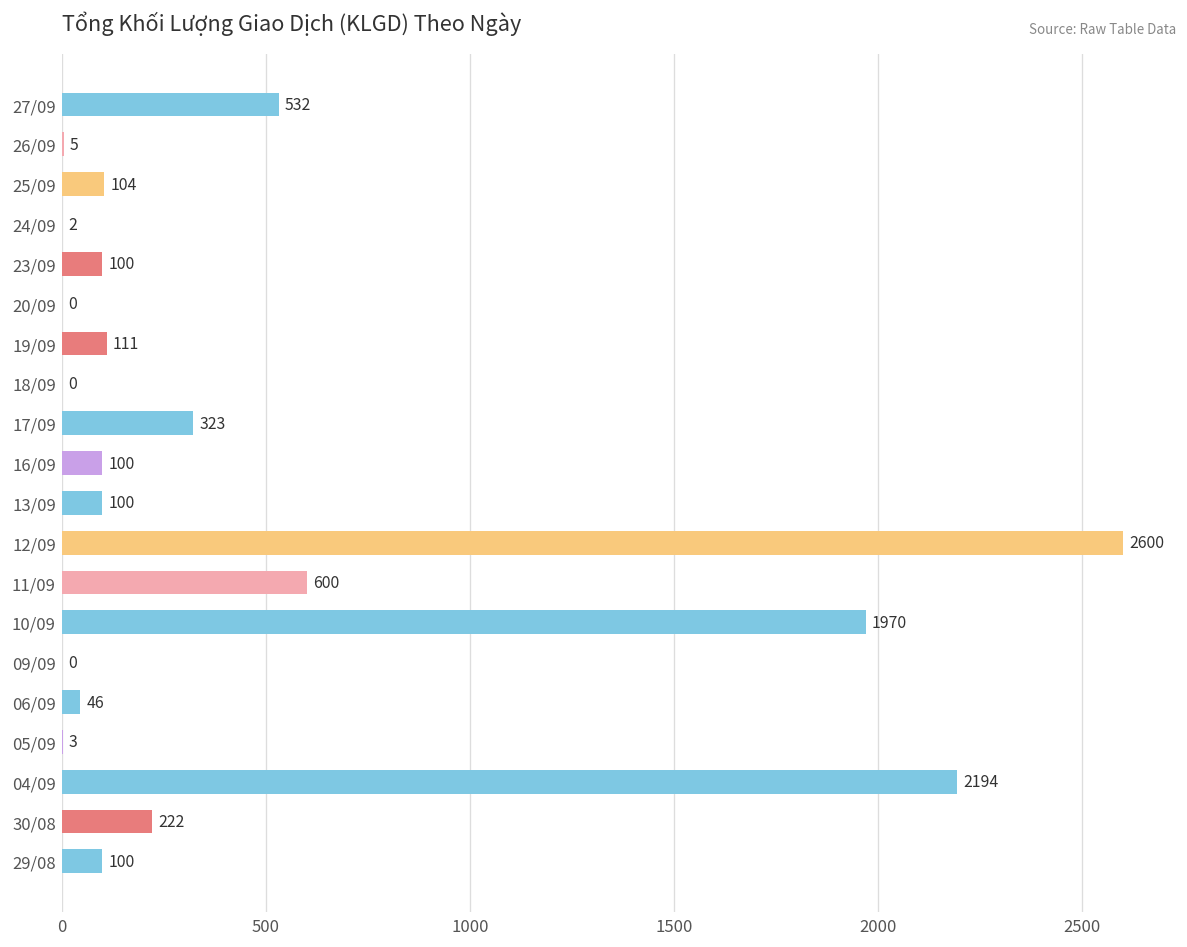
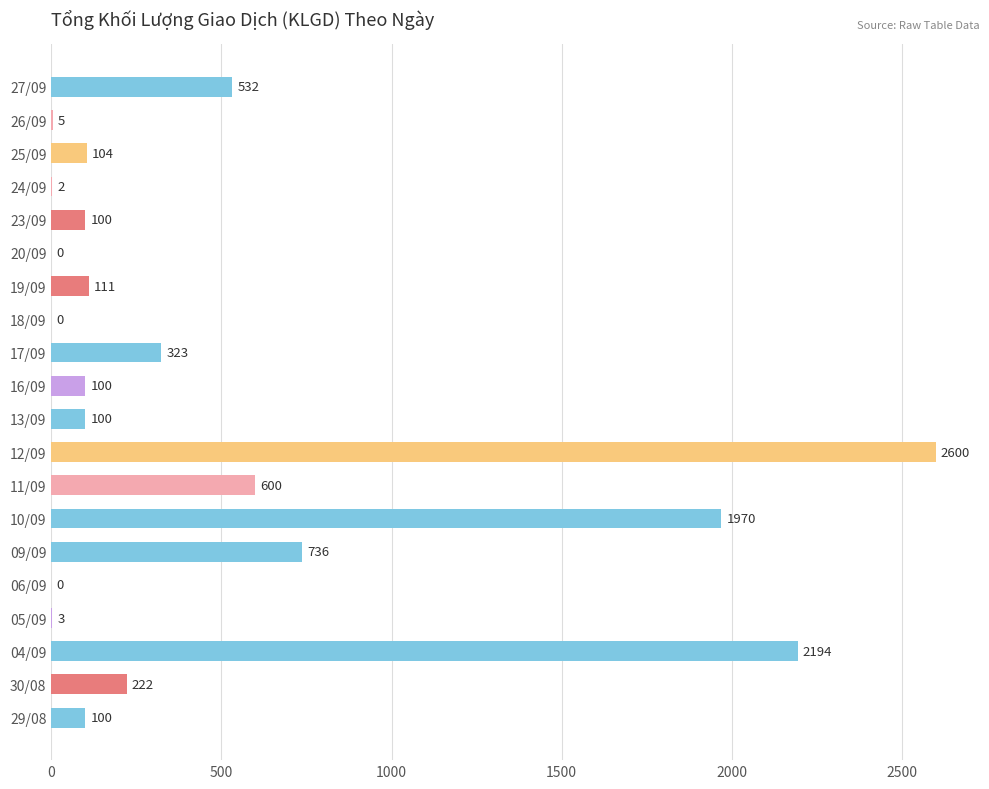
09/09: 0 -> 736
06/09: 46 -> 0
